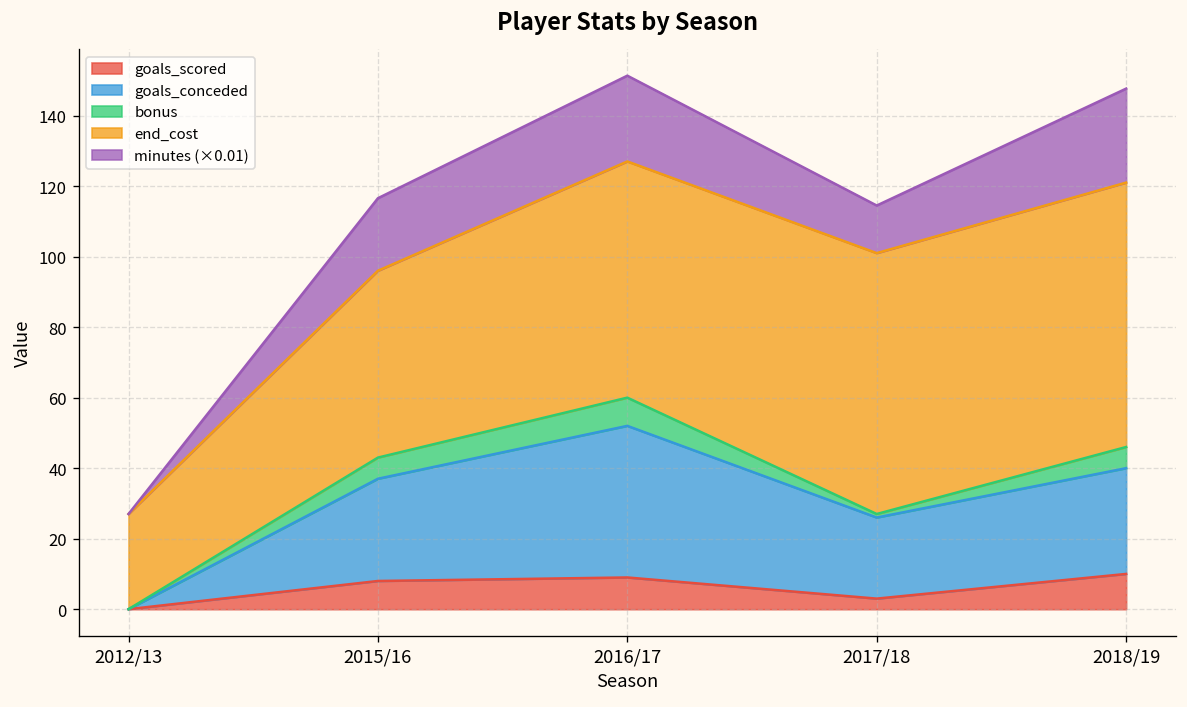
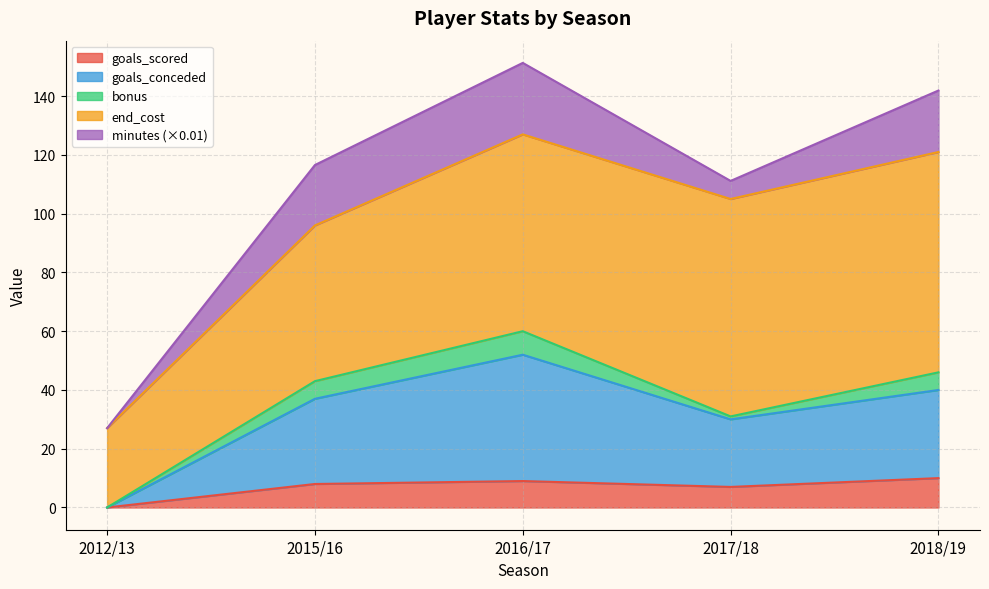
goals_scored, 2017/18: 3 -> 7
minutes (×0.01), 2017/18: 14 -> 6
minutes (×0.01), 2018/19: 27 -> 21
